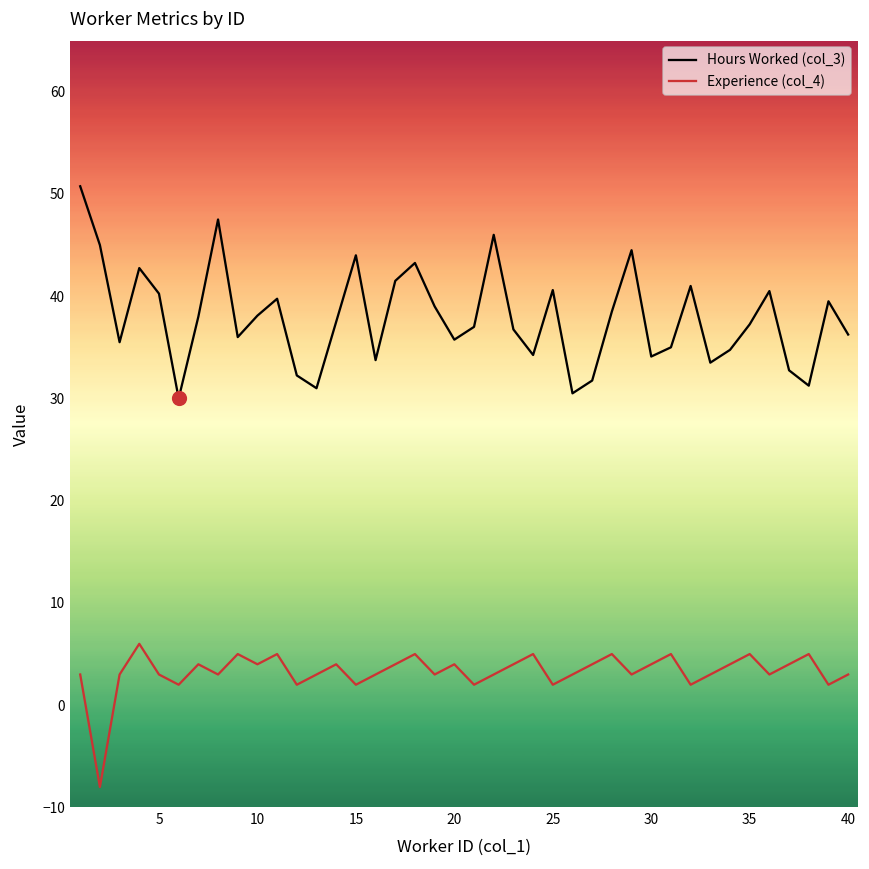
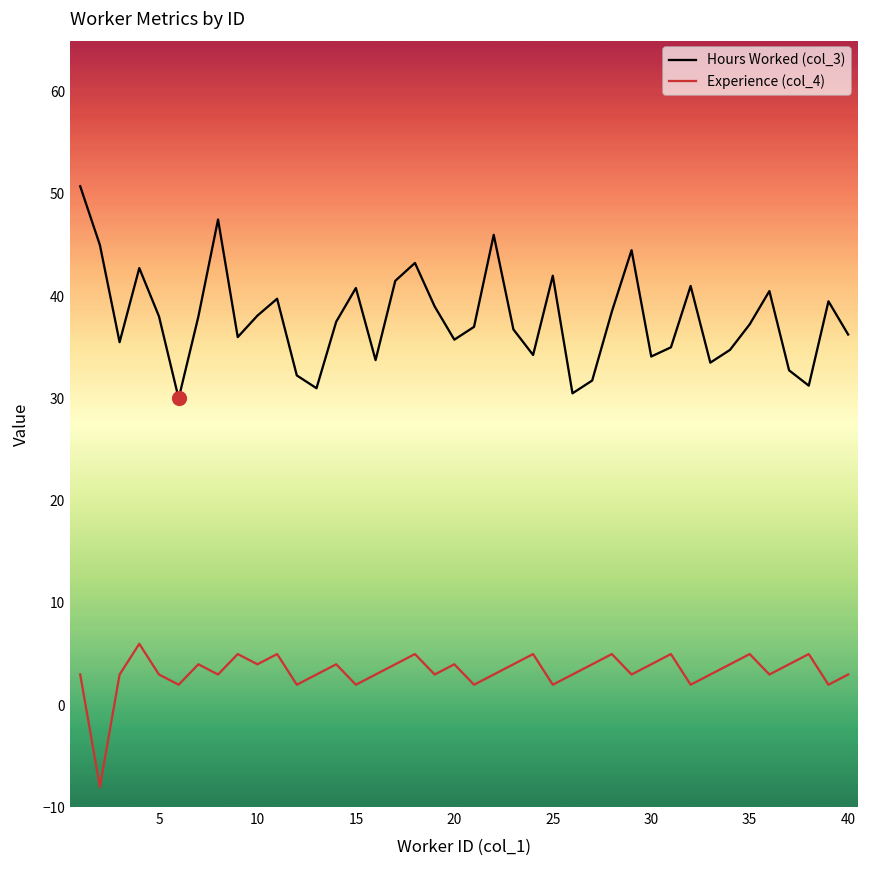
Hours Worked (col_3), 5: 40 -> 38
Hours Worked (col_3), 15: 44 -> 41
Hours Worked (col_3), 25: 41 -> 42
